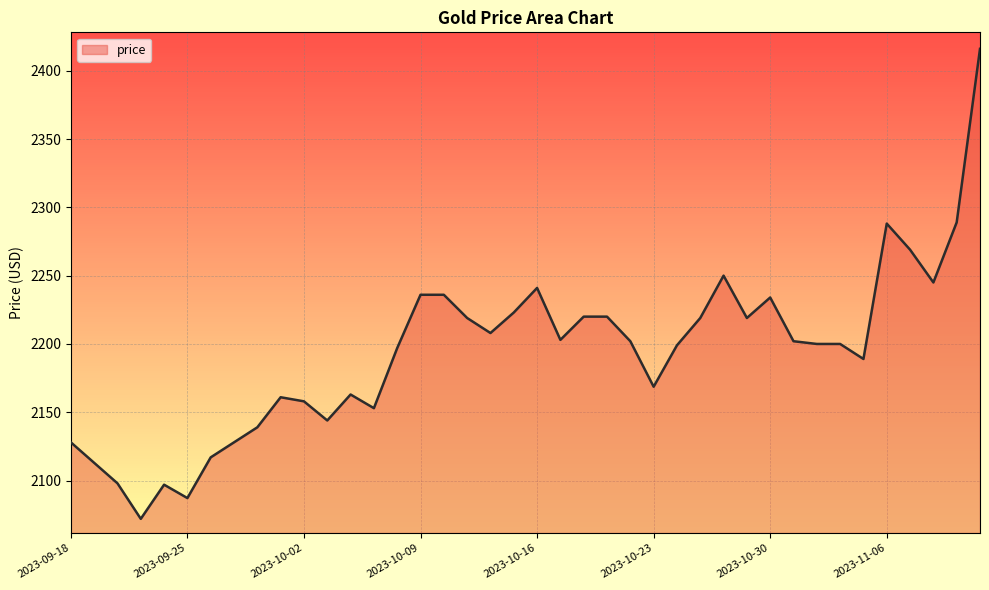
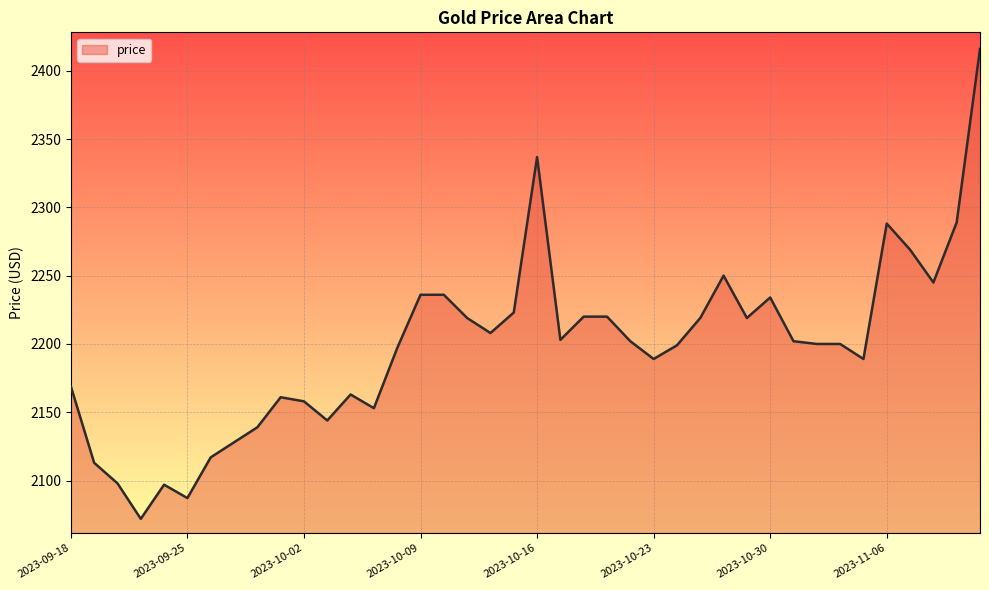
2023-09-18: 2128 -> 2169
2023-10-16: 2241 -> 2337
2023-10-23: 2169 -> 2189
